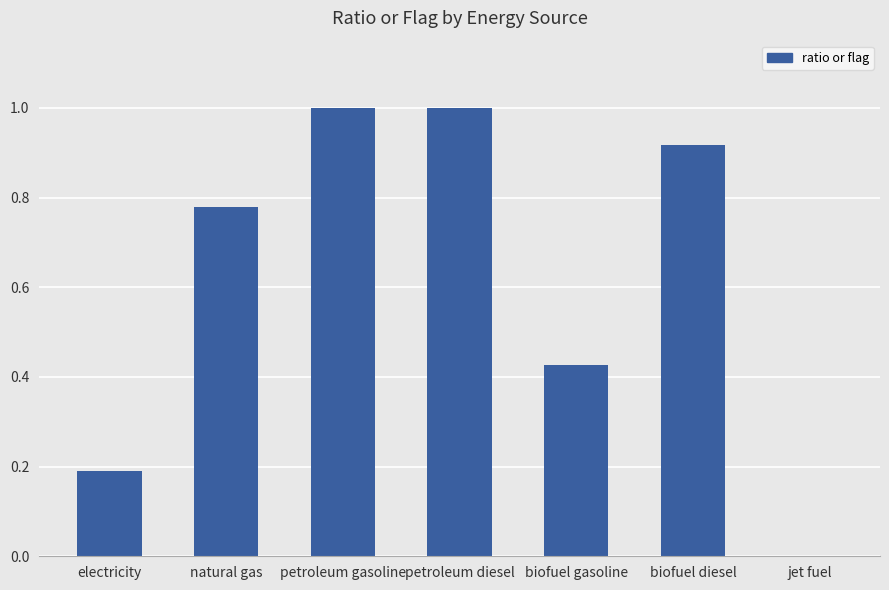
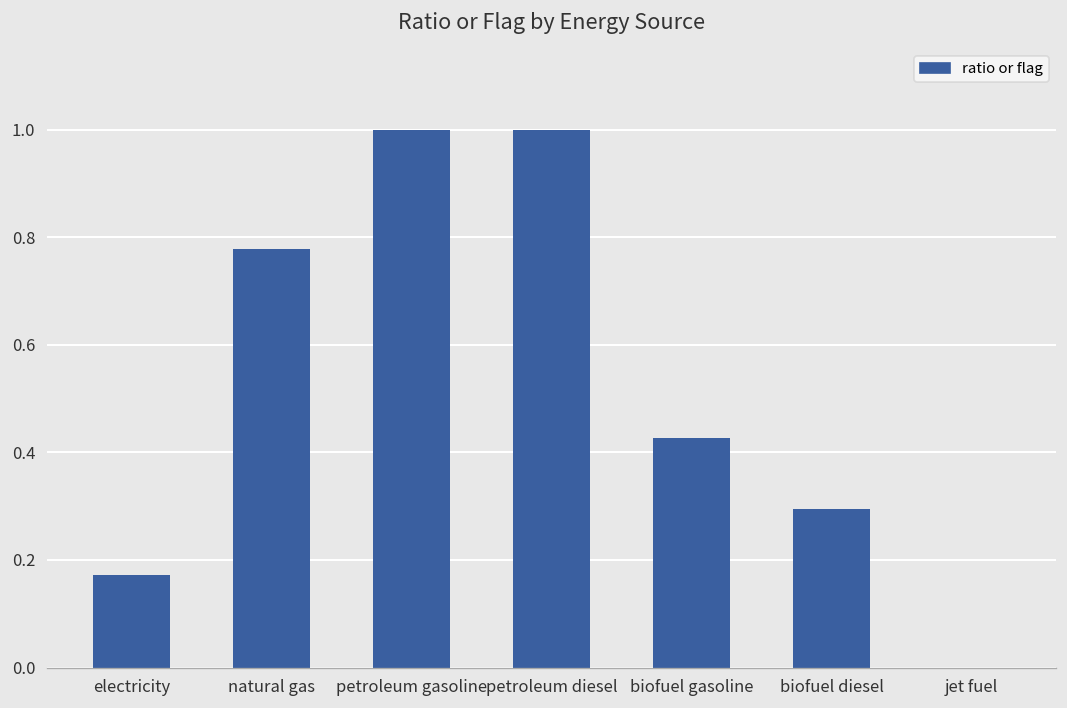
electricity: 0.19 -> 0.17
biofuel diesel: 0.92 -> 0.30
